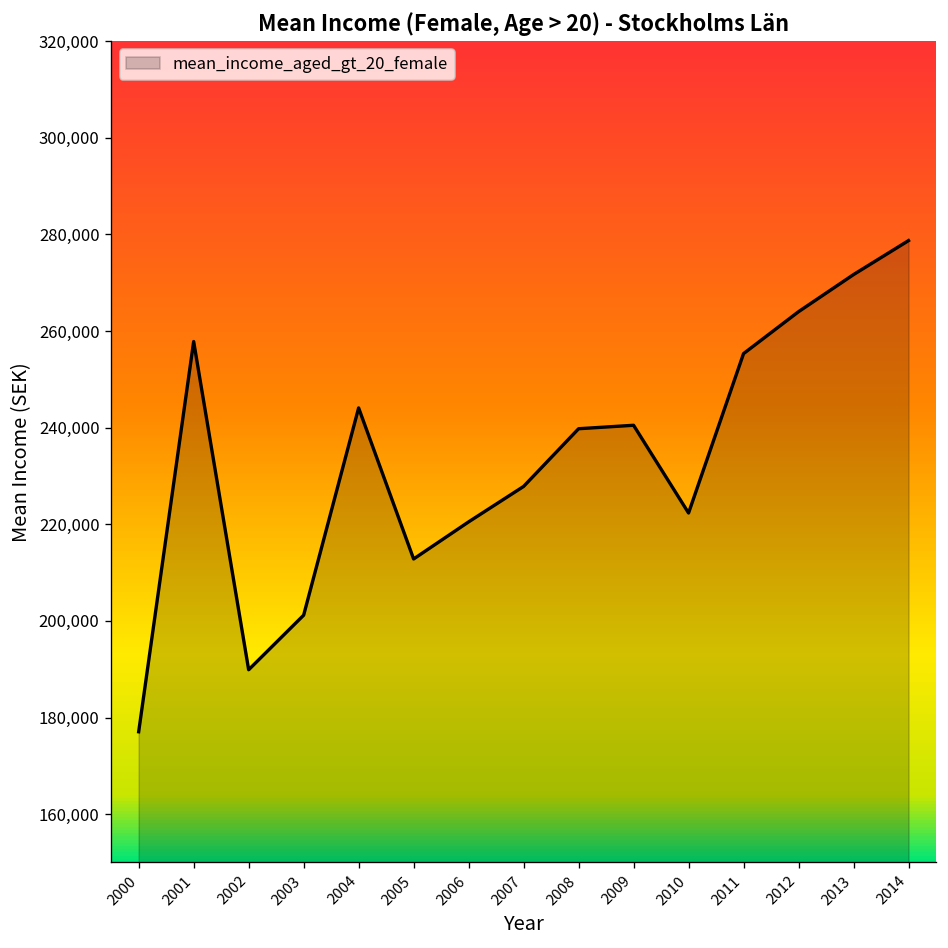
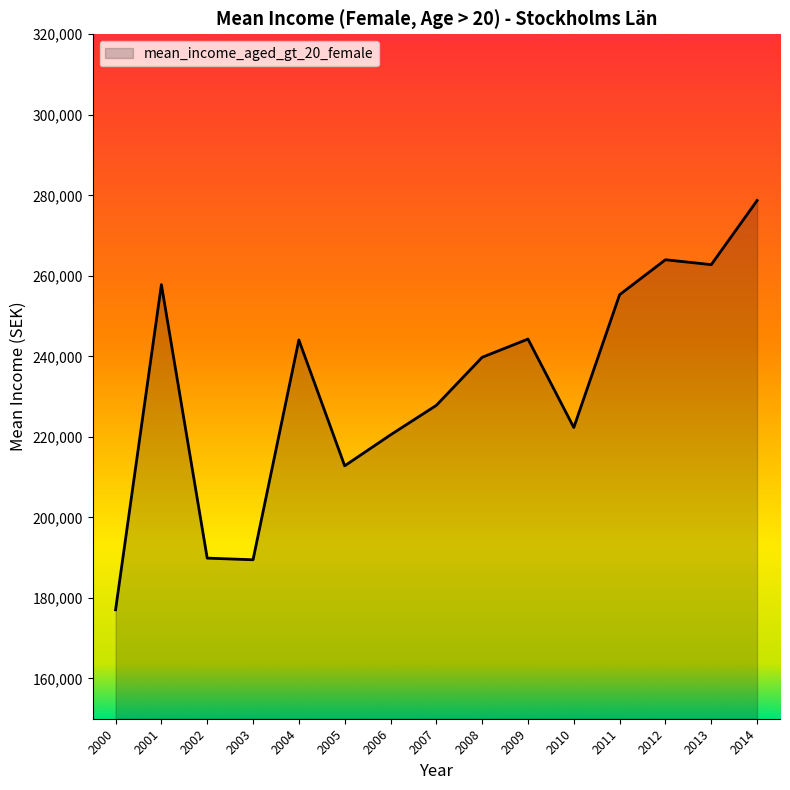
2003: 201,000 -> 189,000
2009: 240,000 -> 244,000
2013: 272,000 -> 263,000
